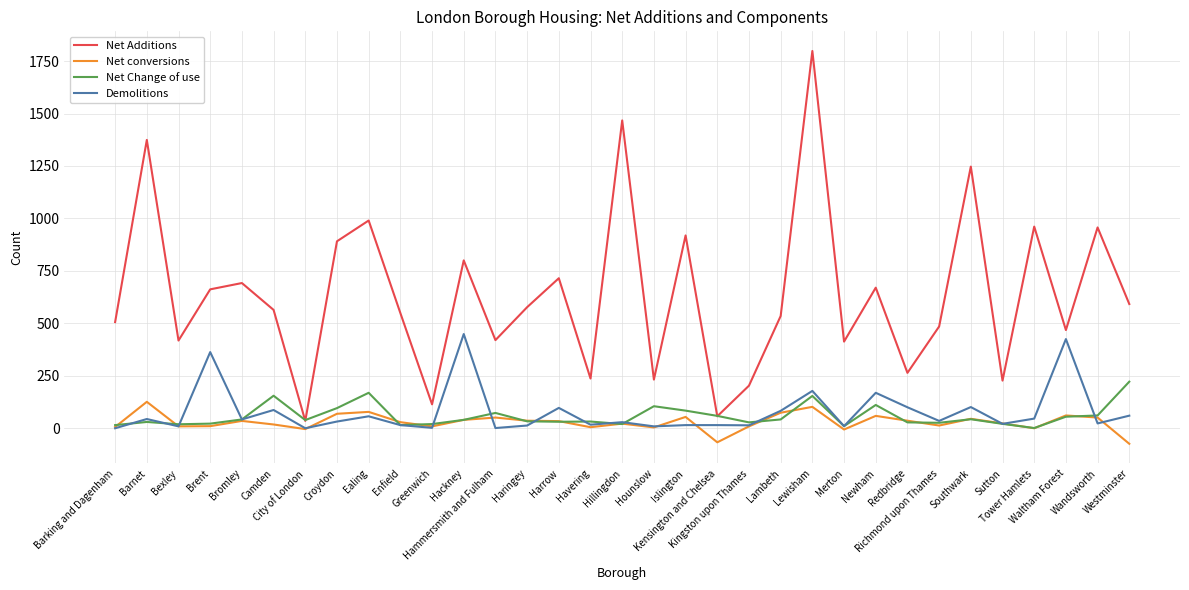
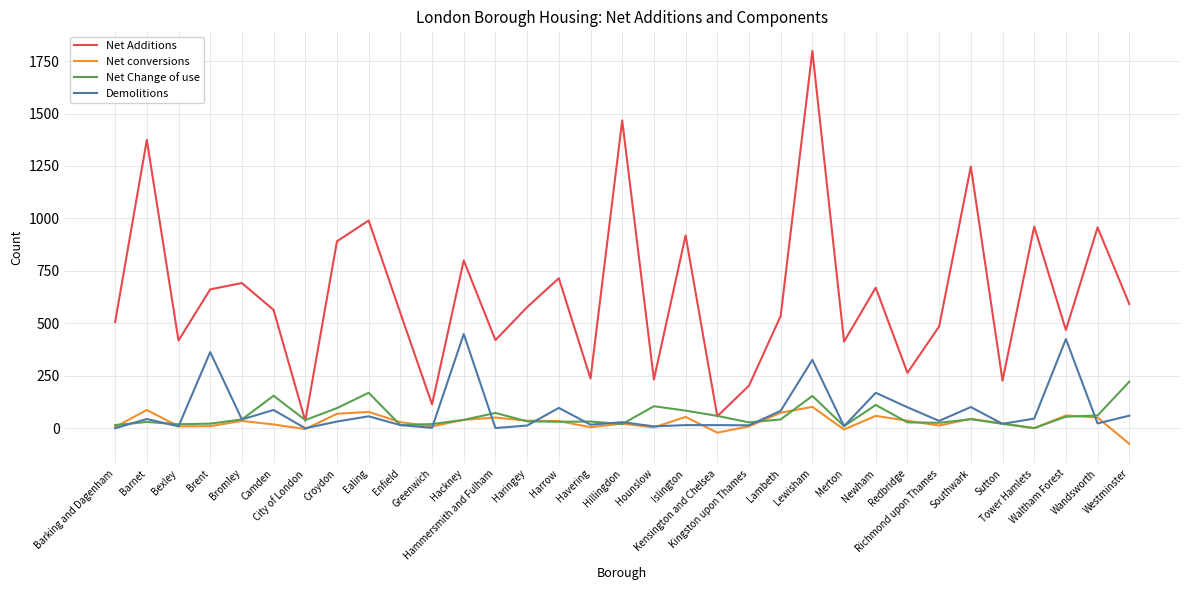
Net conversions, Barnet: 130 -> 90
Net conversions, Kensington and Chelsea: -70 -> -20
Demolitions, Lewisham: 180 -> 330
